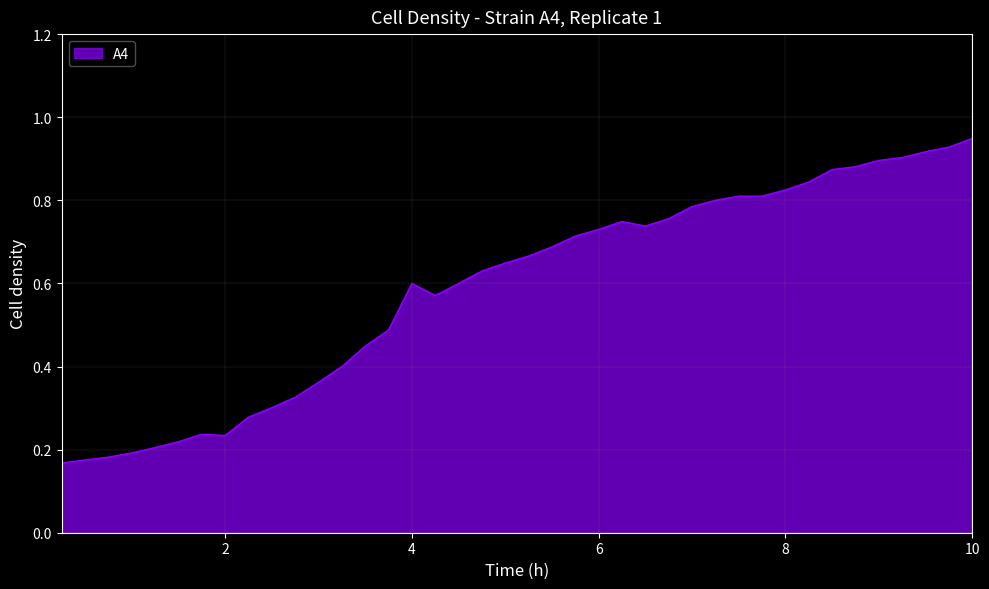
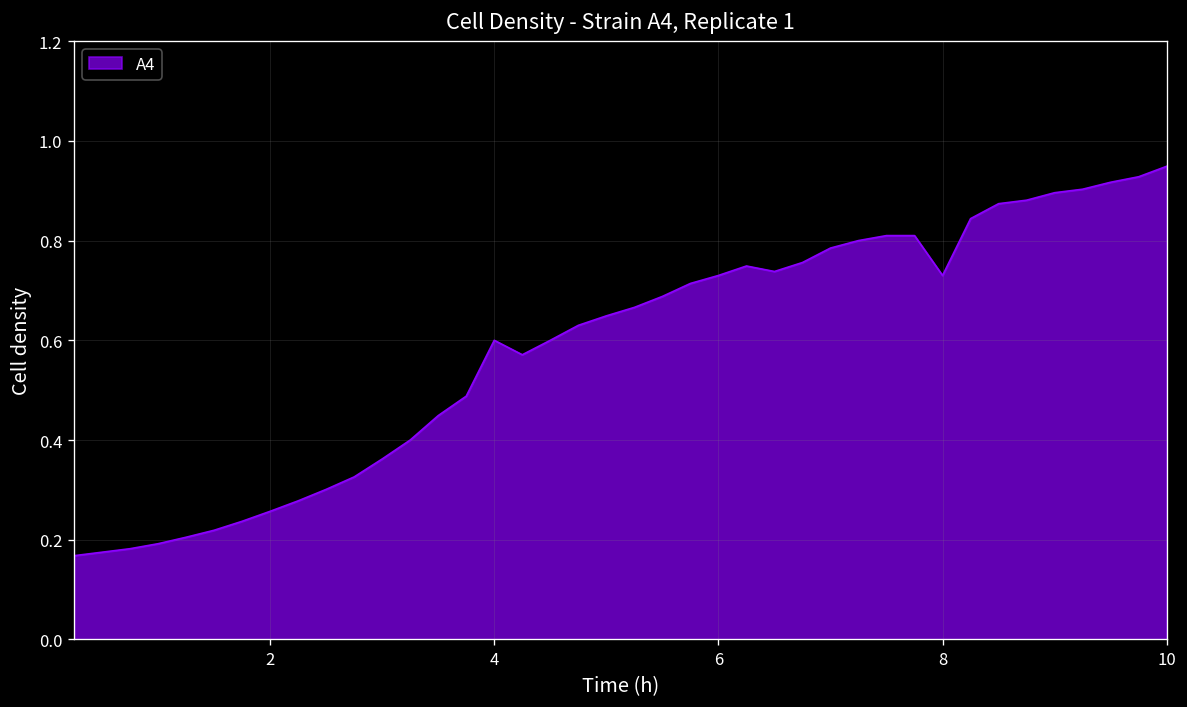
2: 0.23 -> 0.26
8: 0.83 -> 0.73
